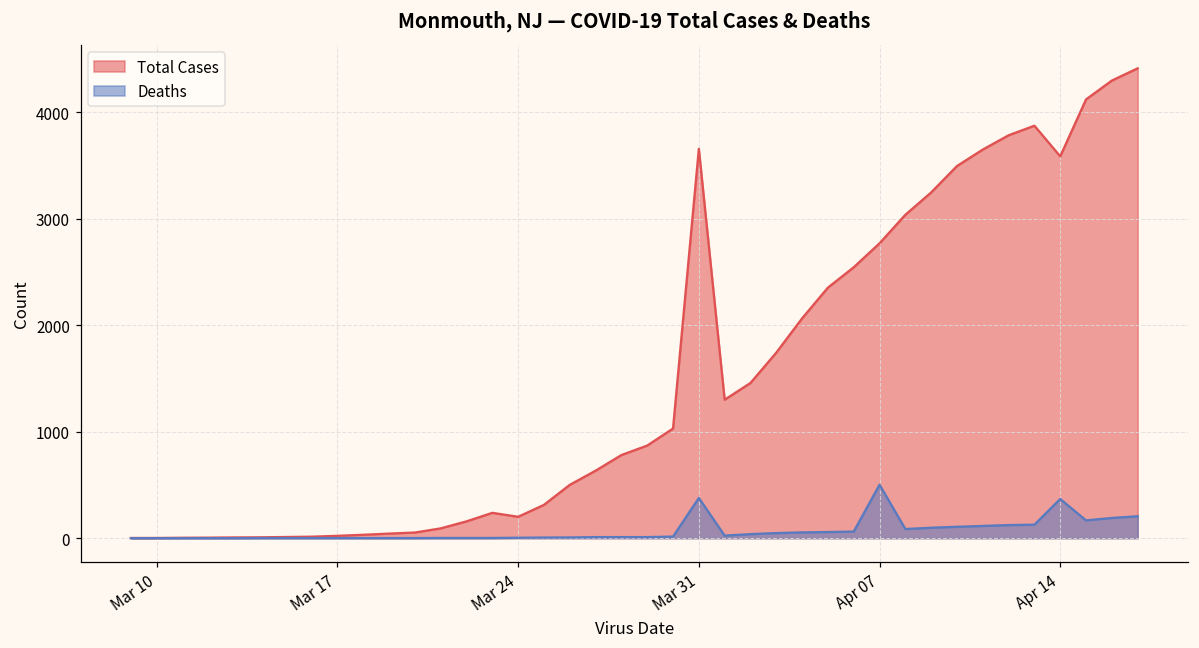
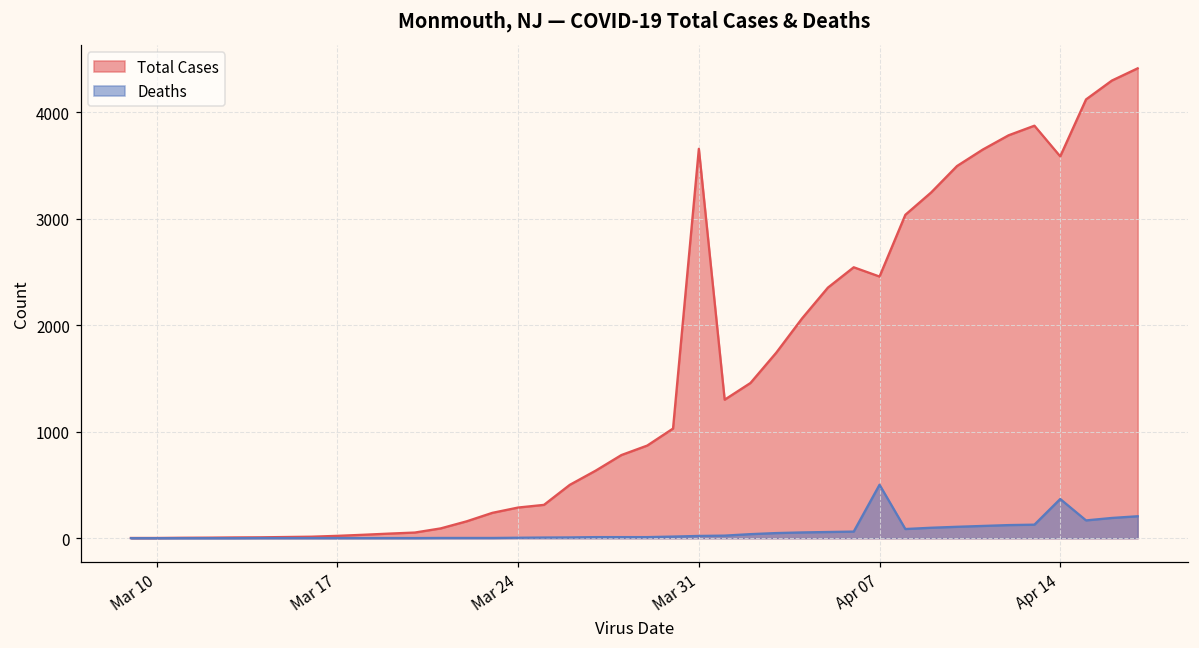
Total Cases, Mar 24: 200 -> 300
Deaths, Mar 31: 400 -> 0
Total Cases, Apr 07: 2800 -> 2500
